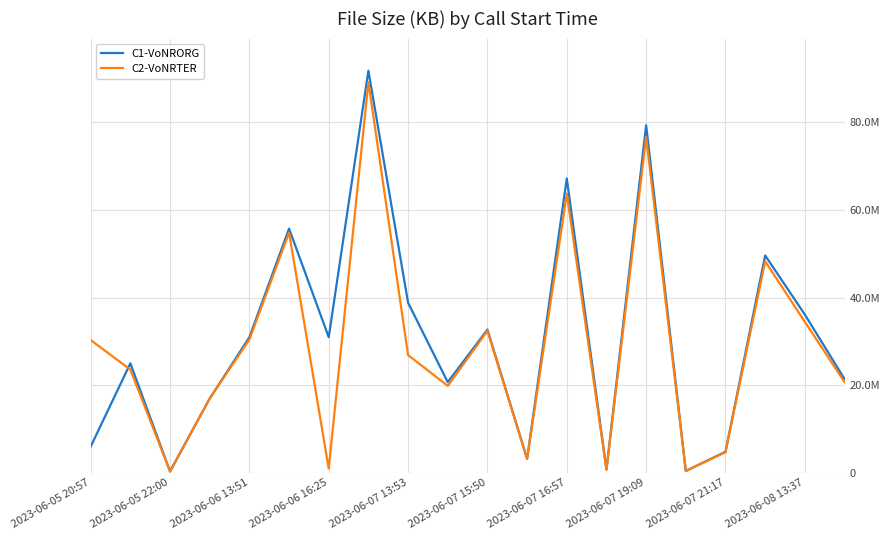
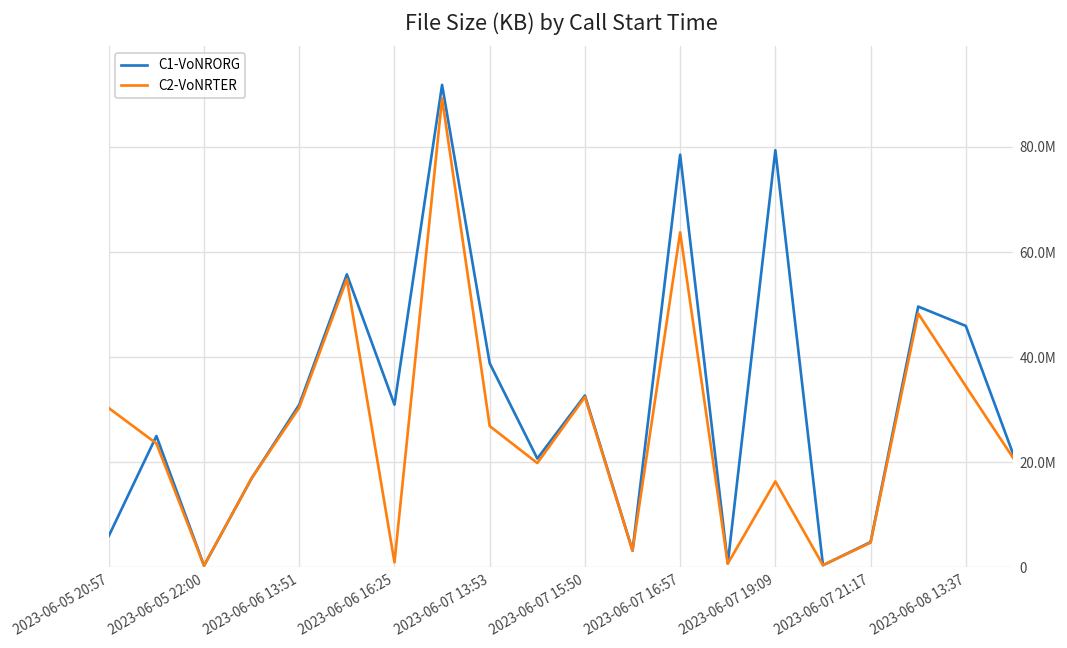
C1-VoNRORG, 2023-06-07 16:57: 67000000 -> 79000000
C2-VoNRTER, 2023-06-07 19:09: 77000000 -> 16000000
C1-VoNRORG, 2023-06-08 13:37: 36000000 -> 46000000
